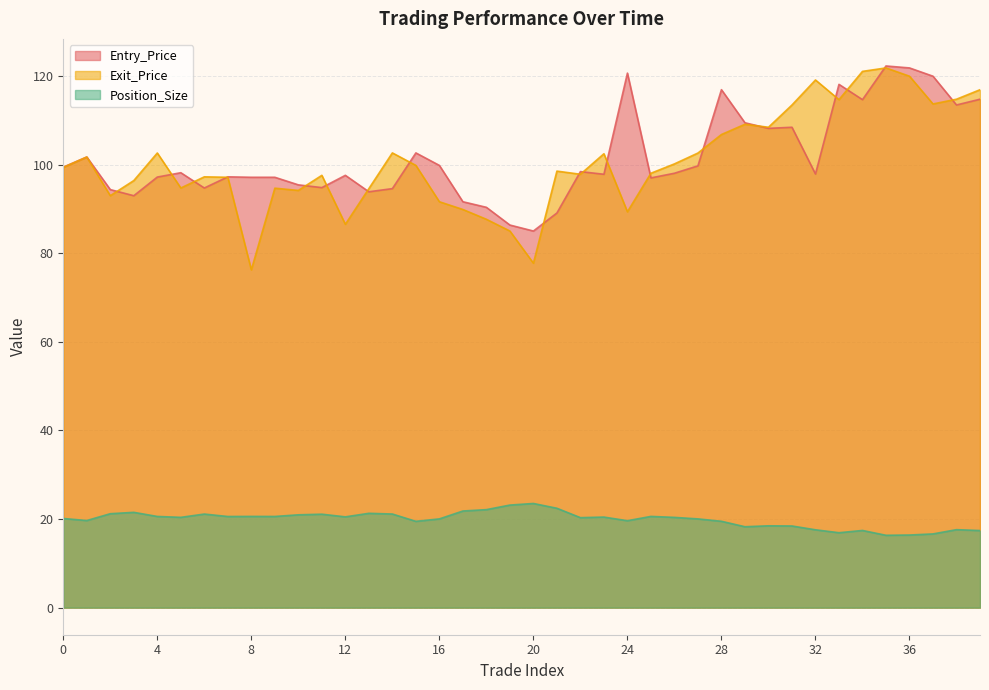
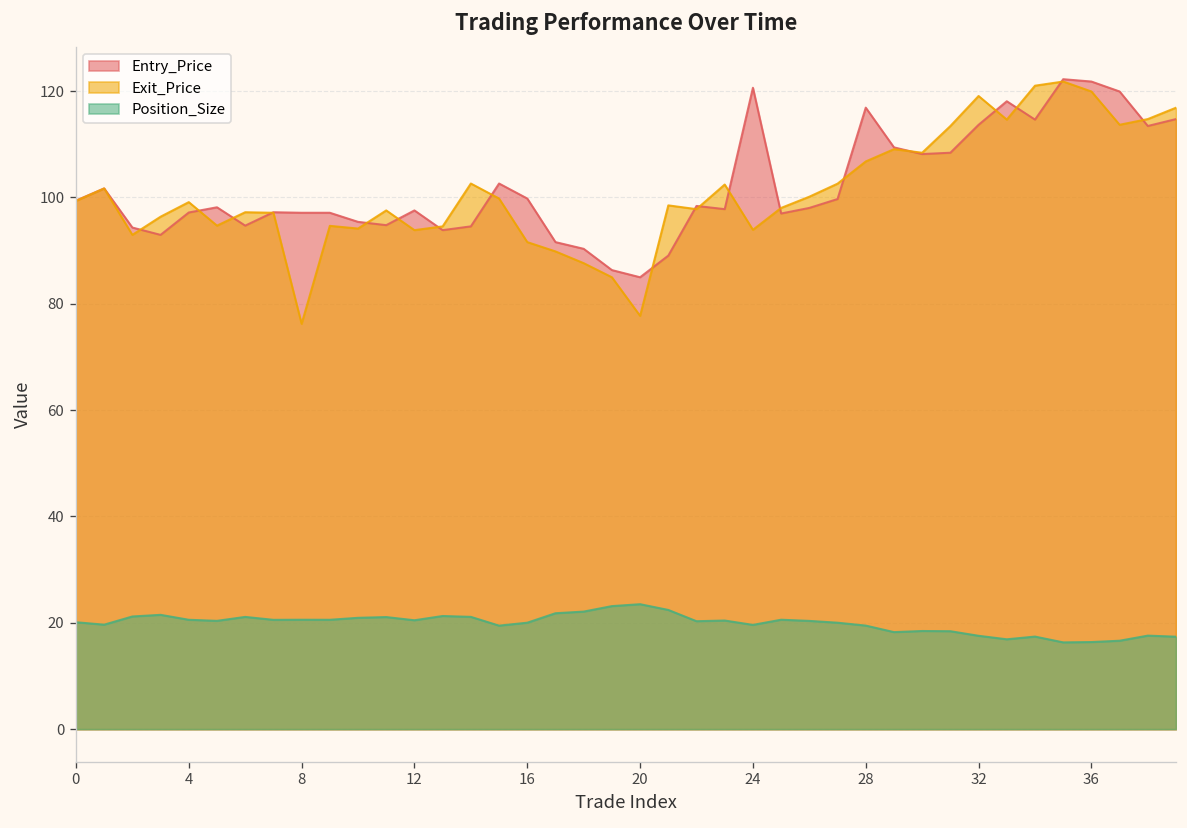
Exit_Price, 4: 103 -> 99
Exit_Price, 12: 87 -> 94
Exit_Price, 24: 89 -> 94
Entry_Price, 32: 98 -> 114
